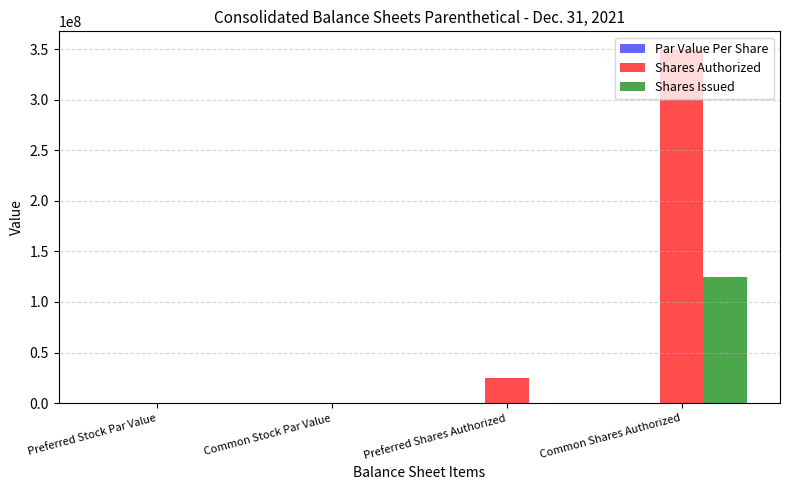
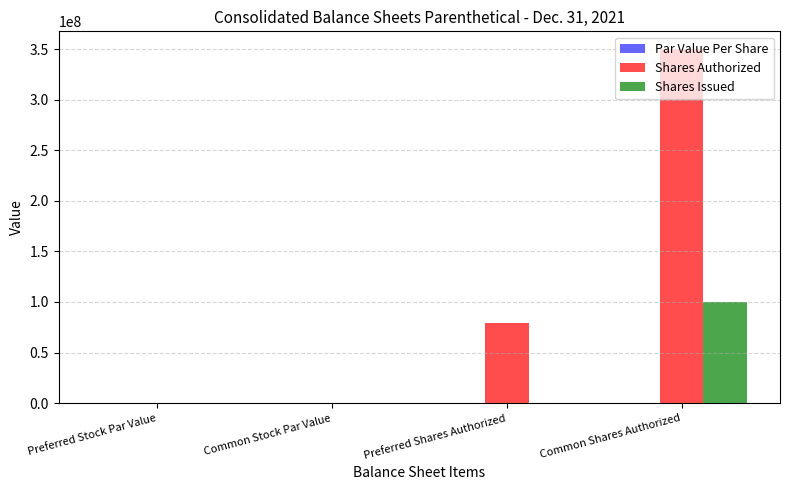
Shares Authorized, Preferred Shares Authorized: 25000000 -> 79000000
Shares Issued, Common Shares Authorized: 125000000 -> 100000000
